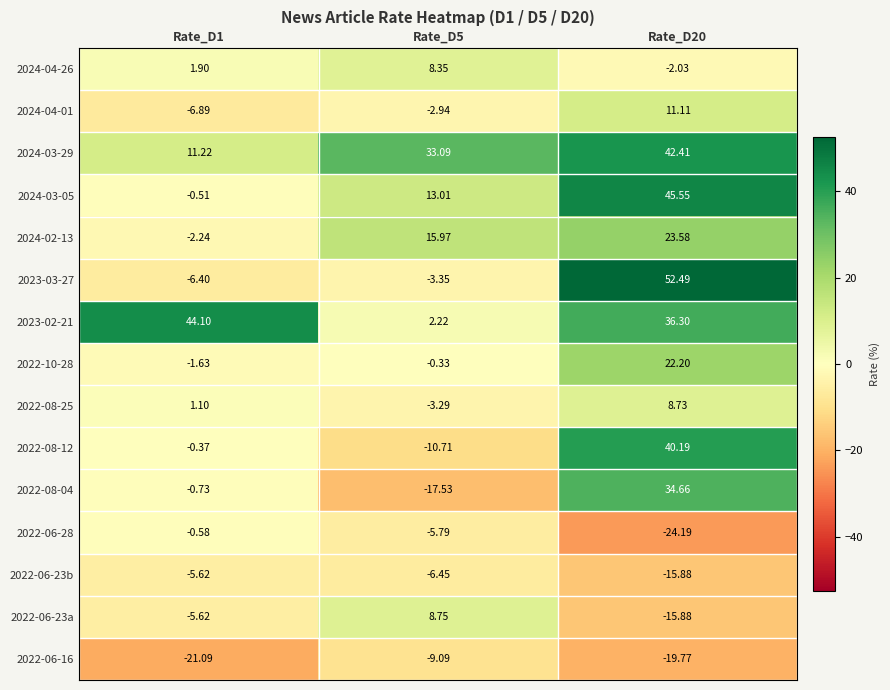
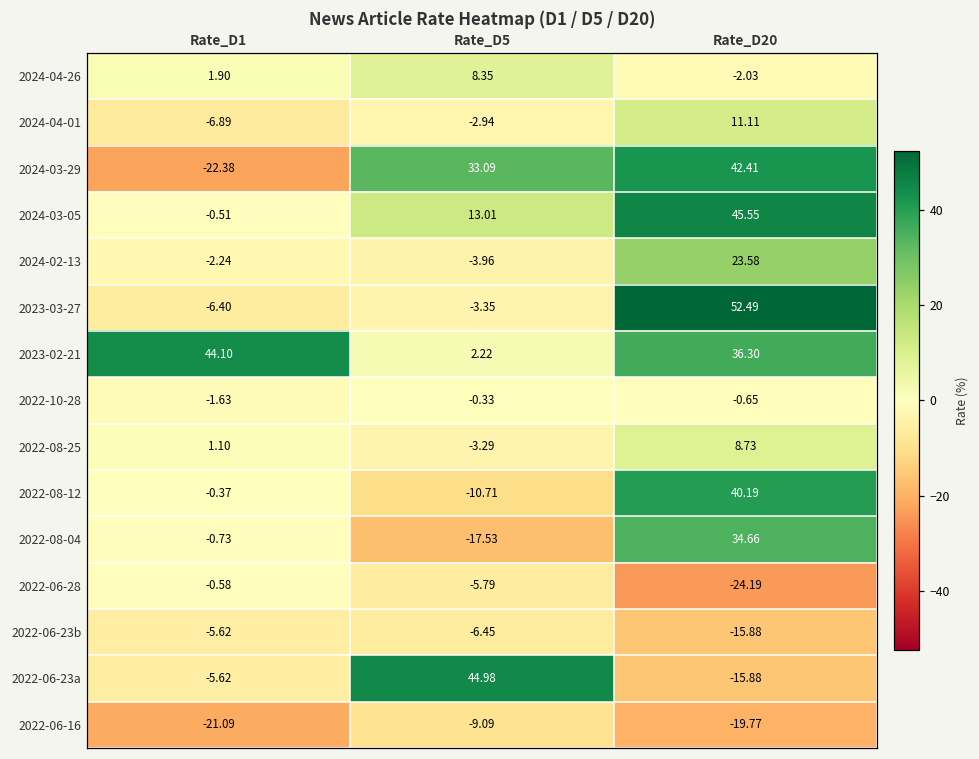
2024-03-29, Rate_D1: 11.22 -> -22.38
2024-02-13, Rate_D5: 15.97 -> -3.96
2022-10-28, Rate_D20: 22.20 -> -0.65
2022-06-23a, Rate_D5: 8.75 -> 44.98
